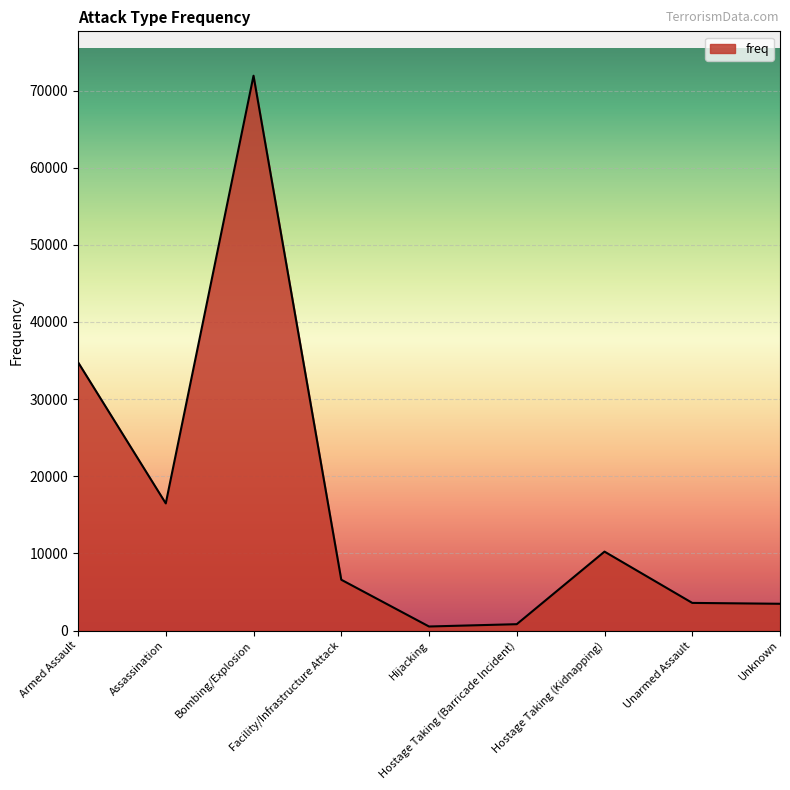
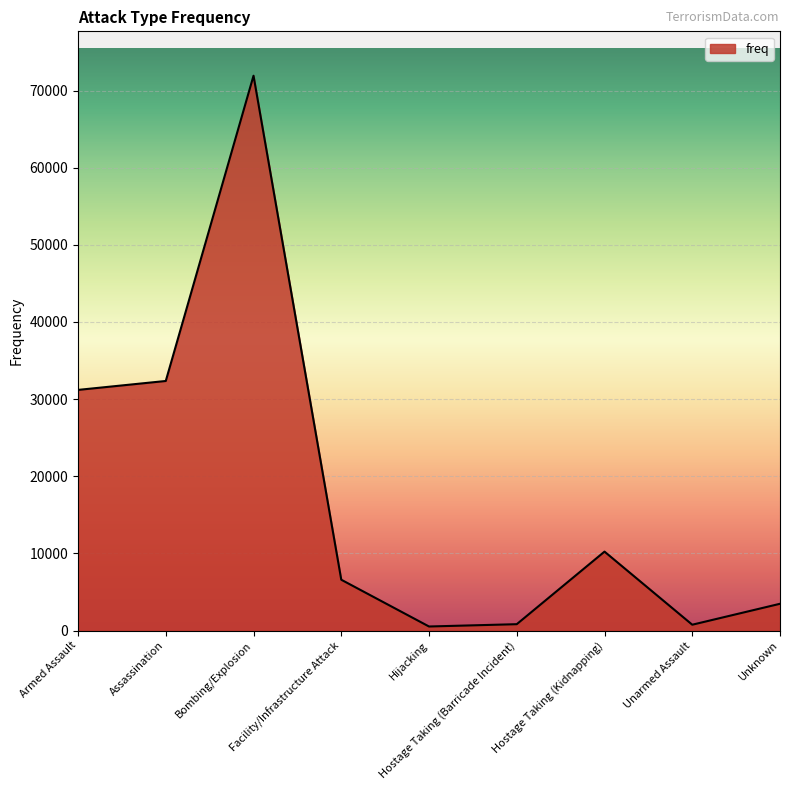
Armed Assault: 35000 -> 31000
Assassination: 16000 -> 32000
Unarmed Assault: 4000 -> 1000
